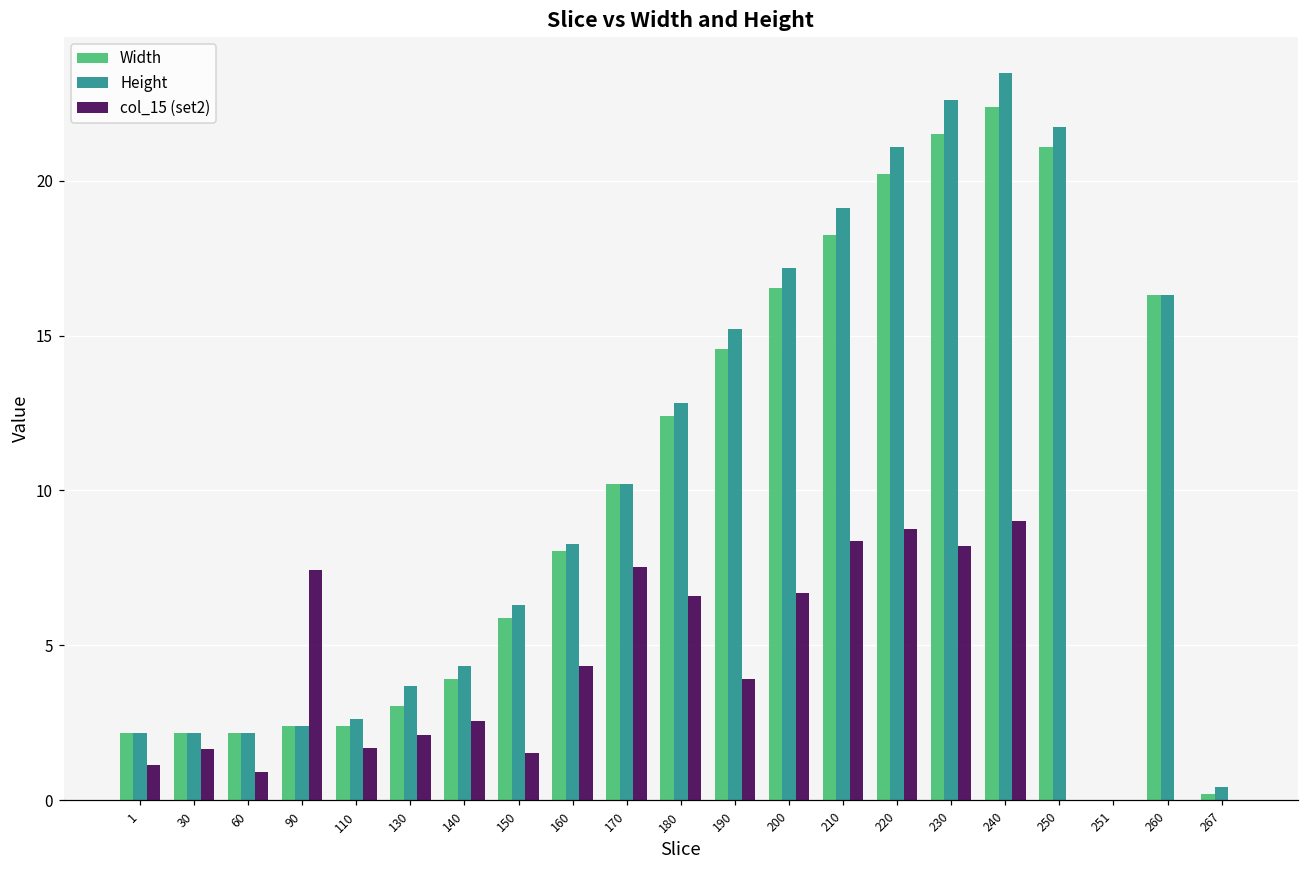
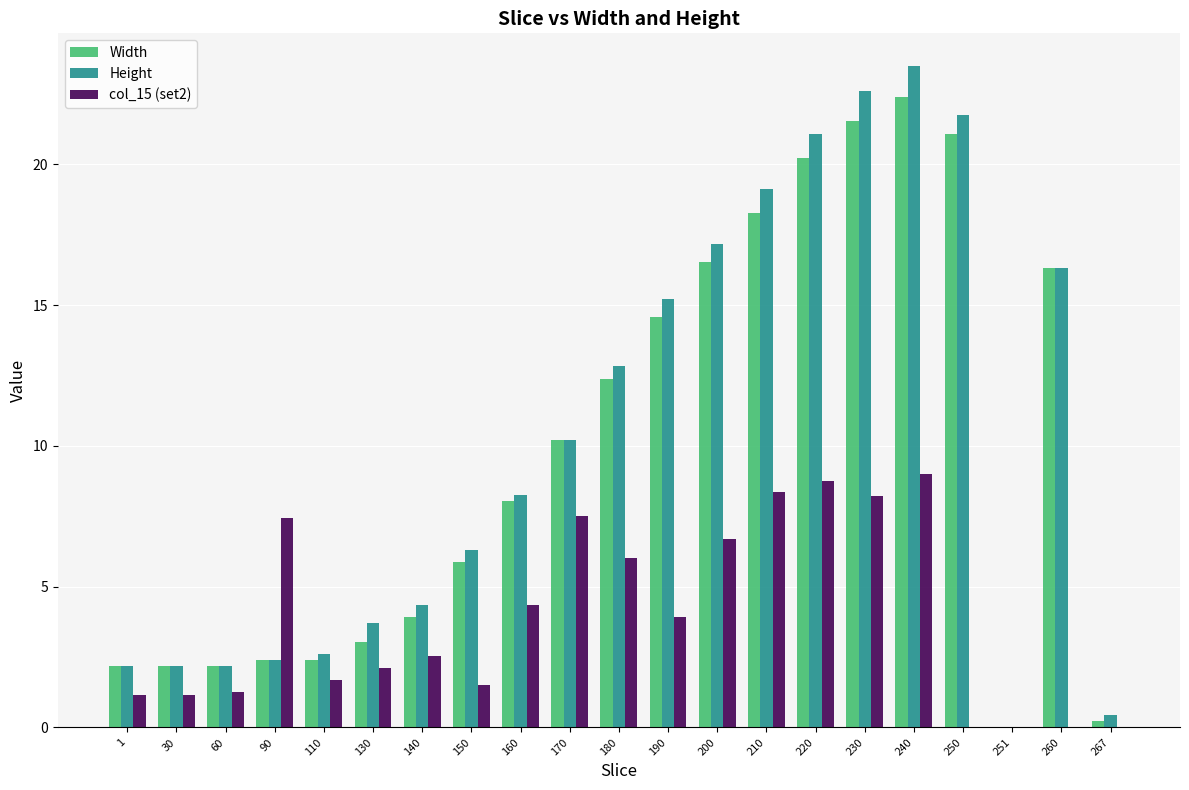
col_15 (set2), 30: 1.7 -> 1.1
col_15 (set2), 60: 0.9 -> 1.3
col_15 (set2), 180: 6.6 -> 6.0
